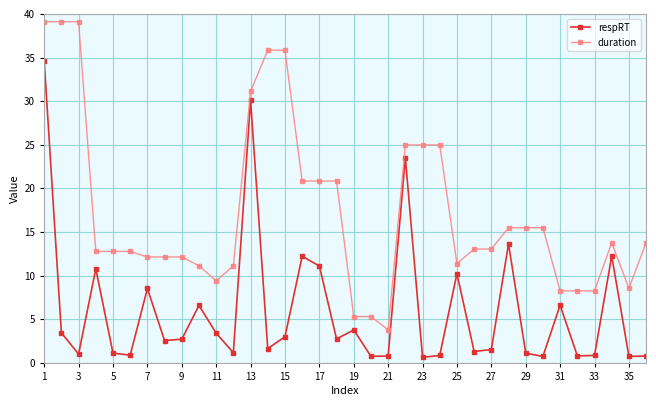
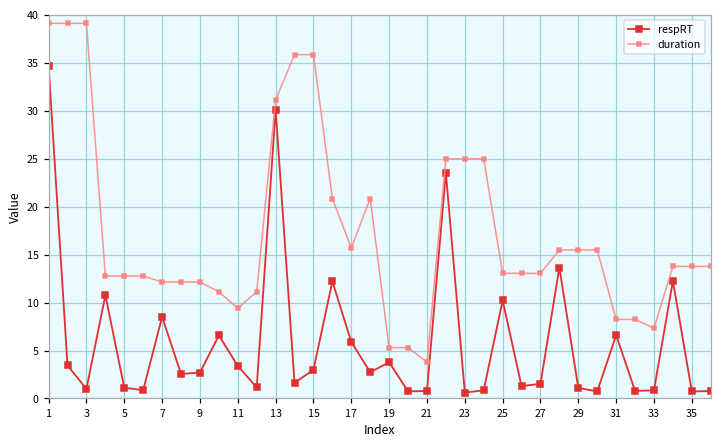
respRT, 17: 11 -> 6
duration, 17: 21 -> 16
duration, 25: 11 -> 13
duration, 33: 8 -> 7
duration, 35: 9 -> 14
